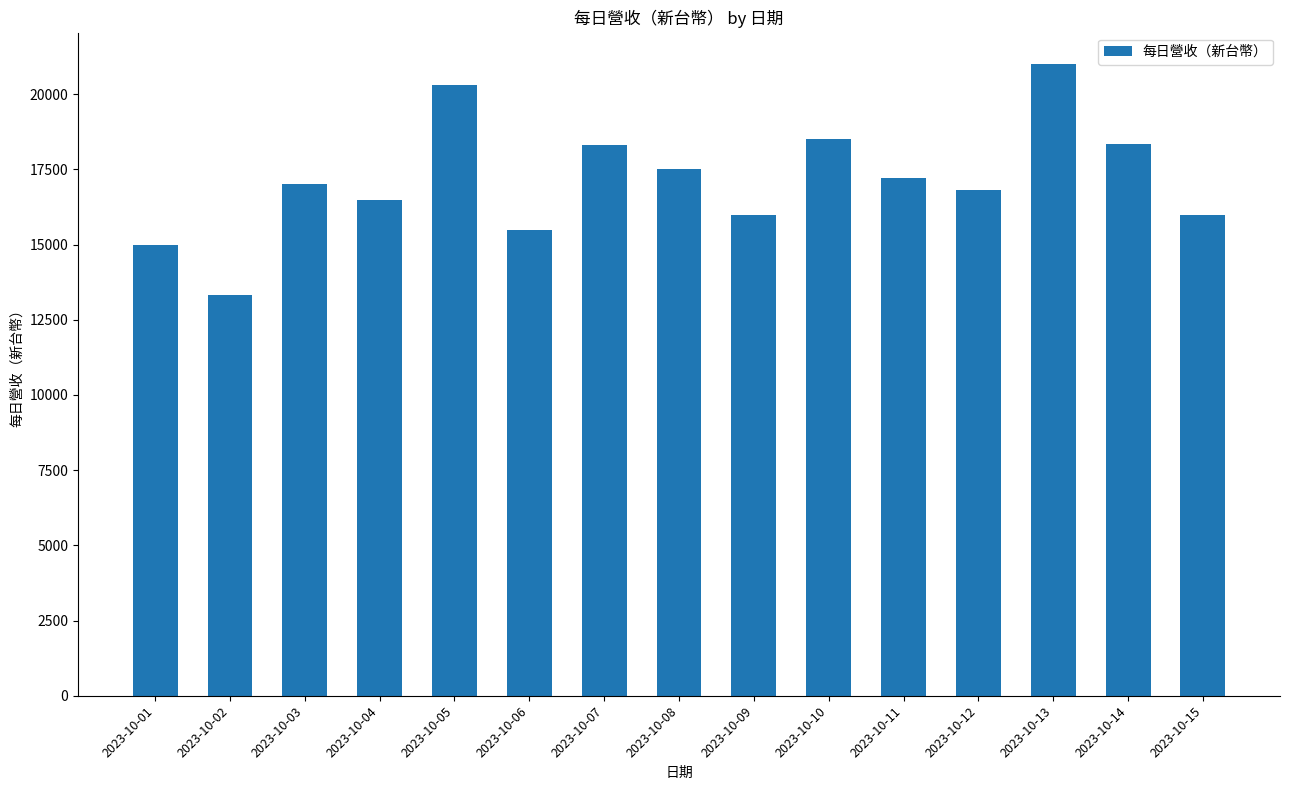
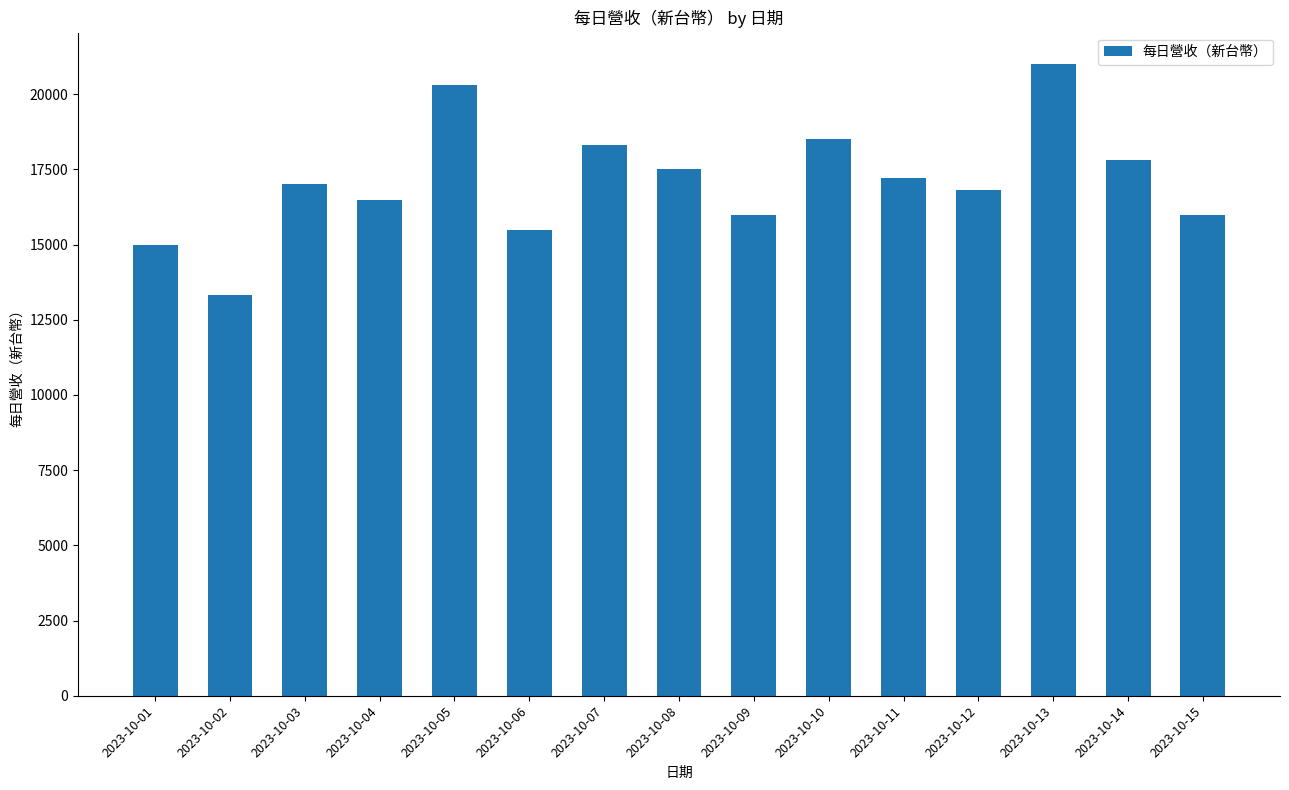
2023-10-14: 18400 -> 17800
